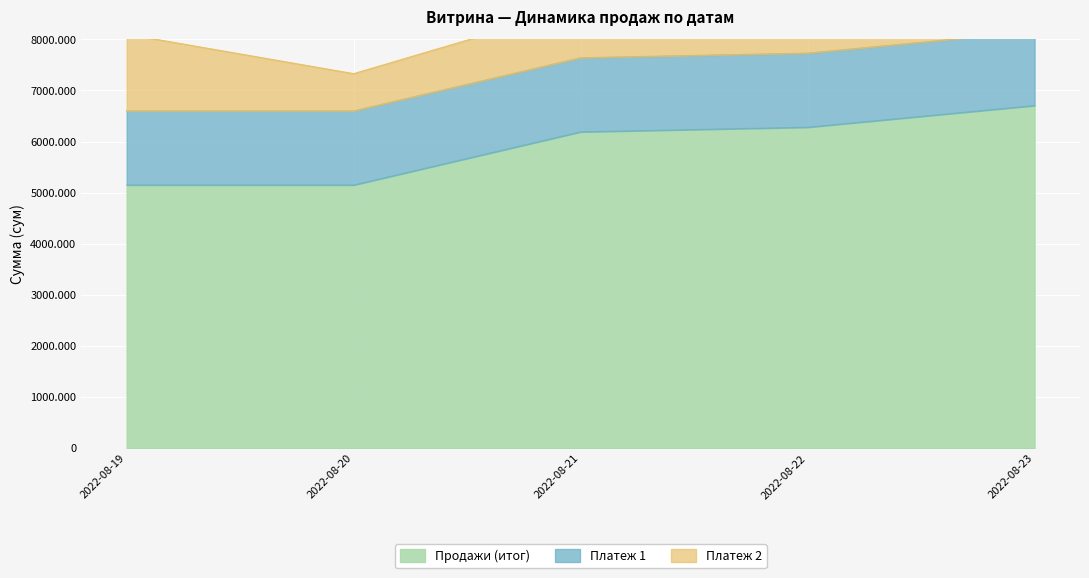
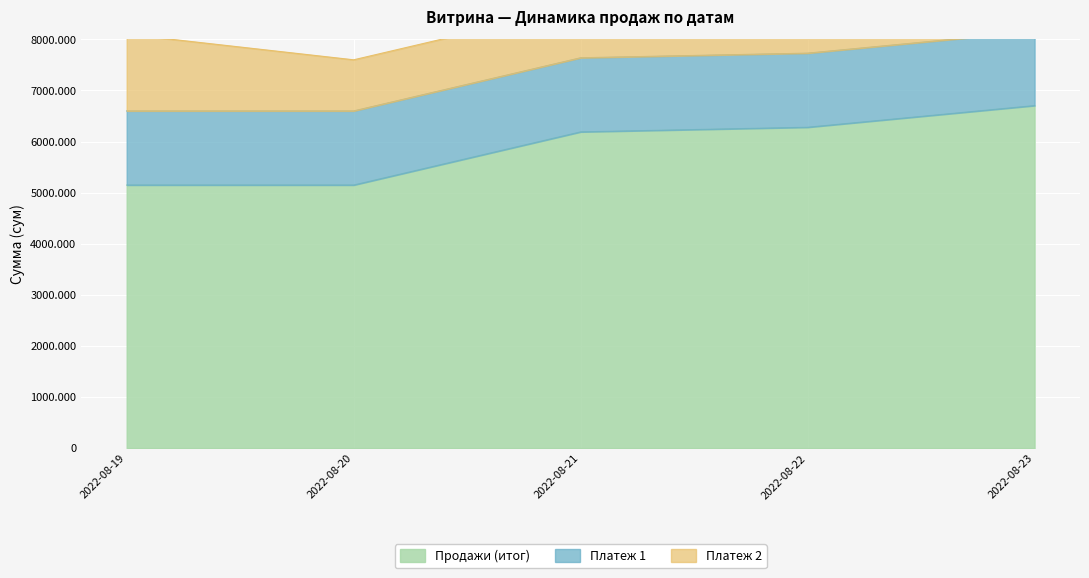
Платеж 2, 2022-08-20: 700 -> 1000
